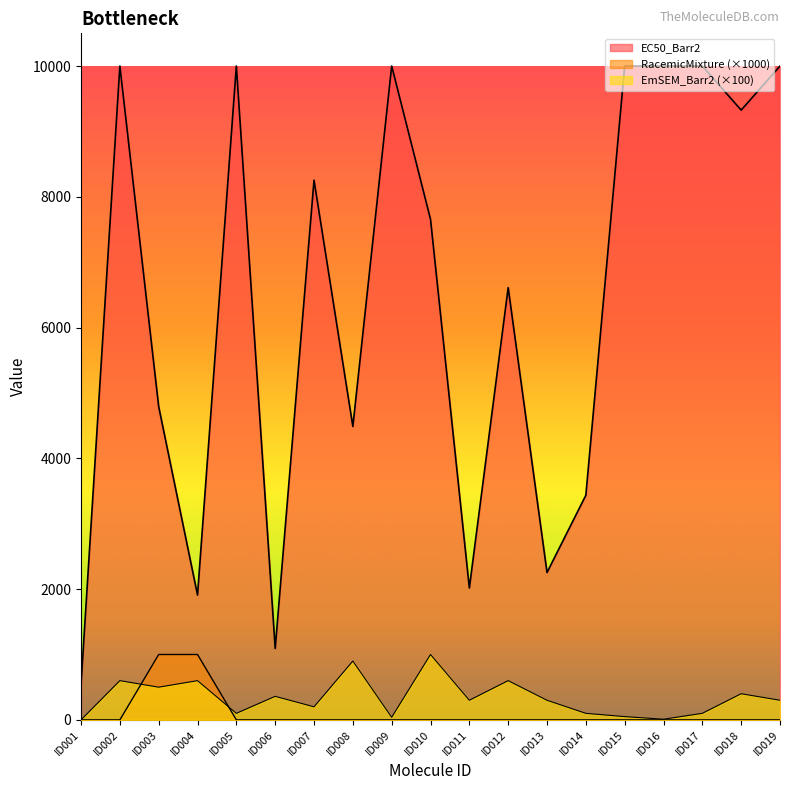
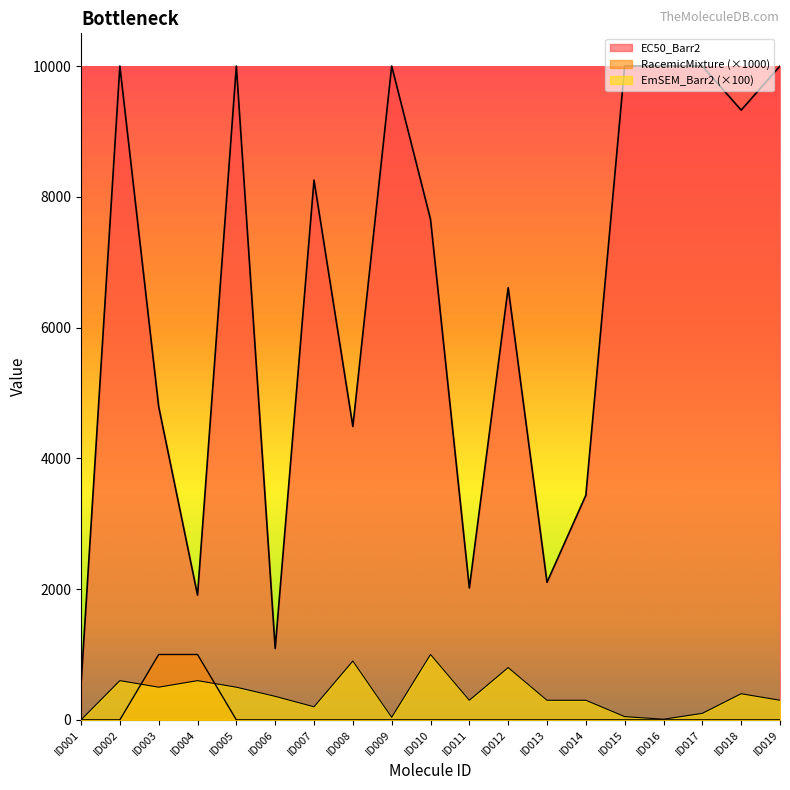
EmSEM_Barr2 (×100), ID005: 100 -> 500
EmSEM_Barr2 (×100), ID012: 600 -> 800
EC50_Barr2, ID013: 2300 -> 2100
EmSEM_Barr2 (×100), ID014: 100 -> 300
